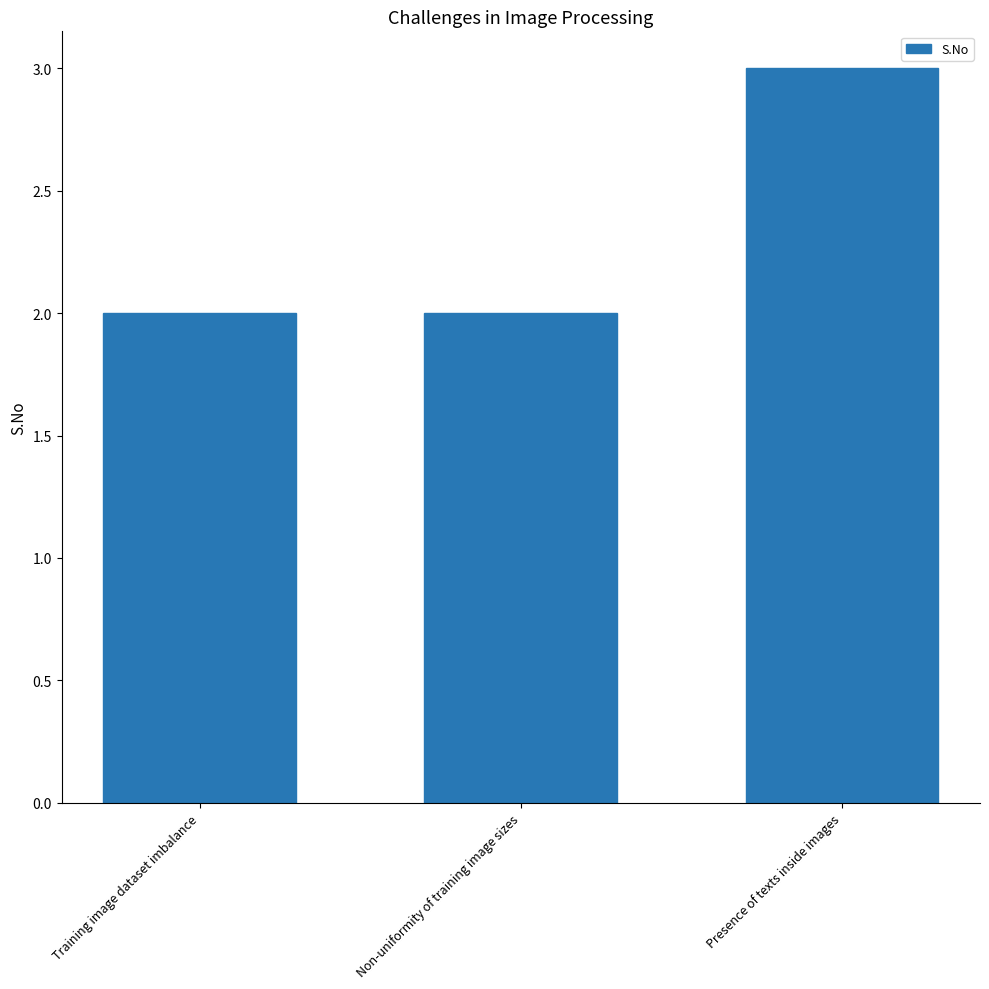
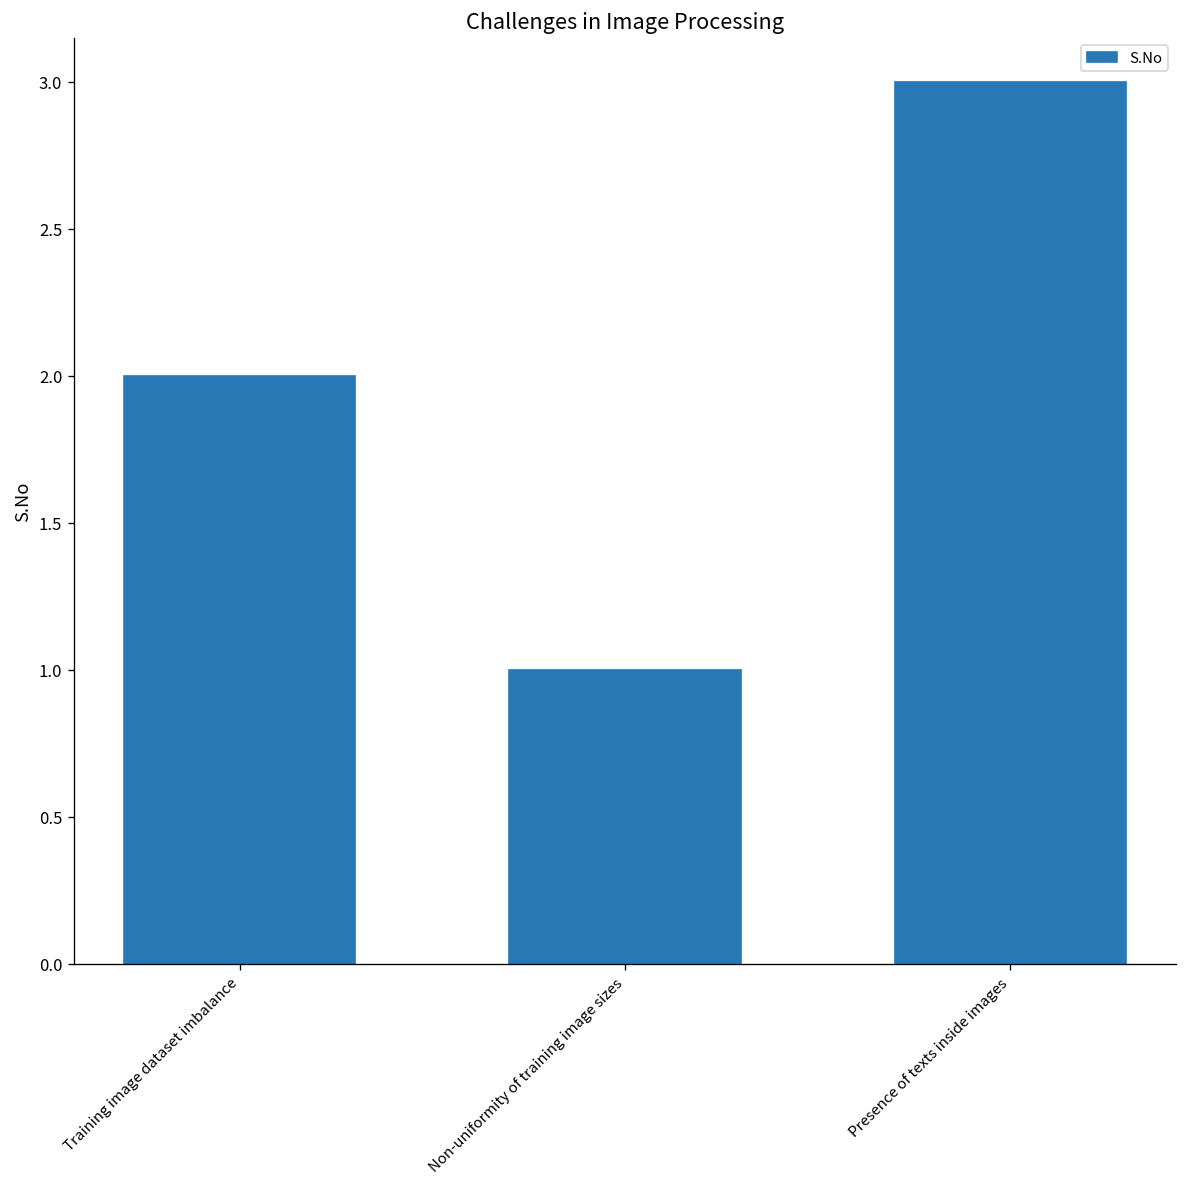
Non-uniformity of training image sizes: 2 -> 1
